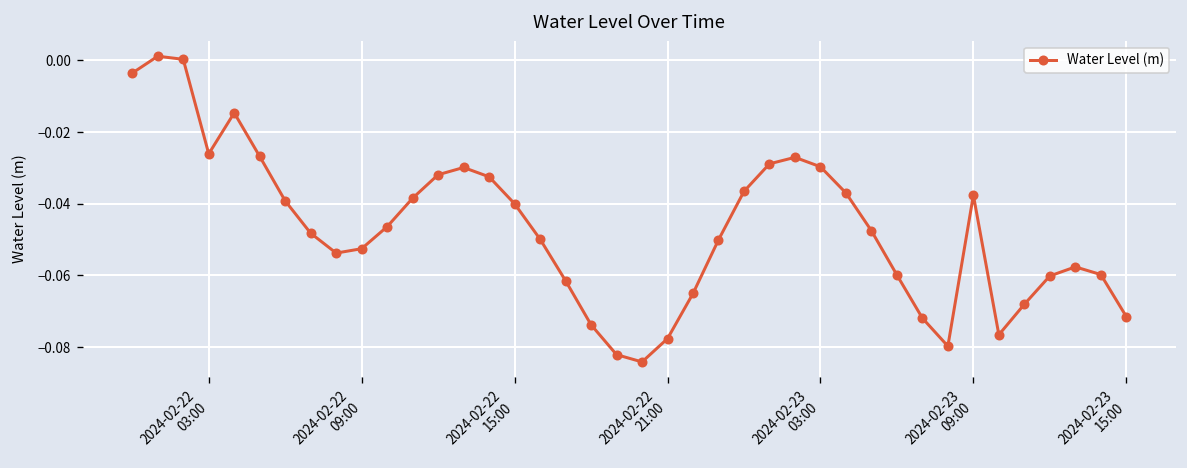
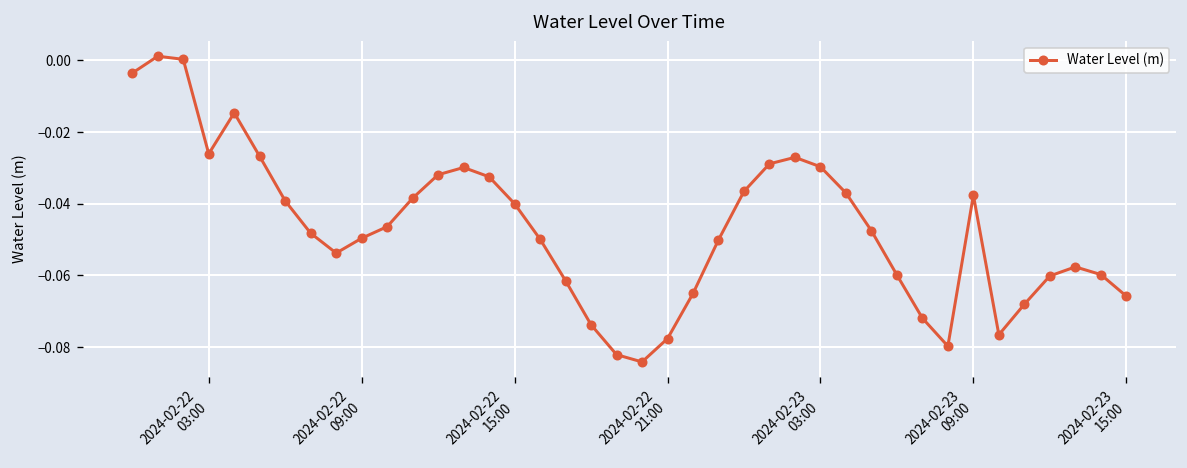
2024-02-22 09:00: -0.053 -> -0.050
2024-02-23 15:00: -0.071 -> -0.066
